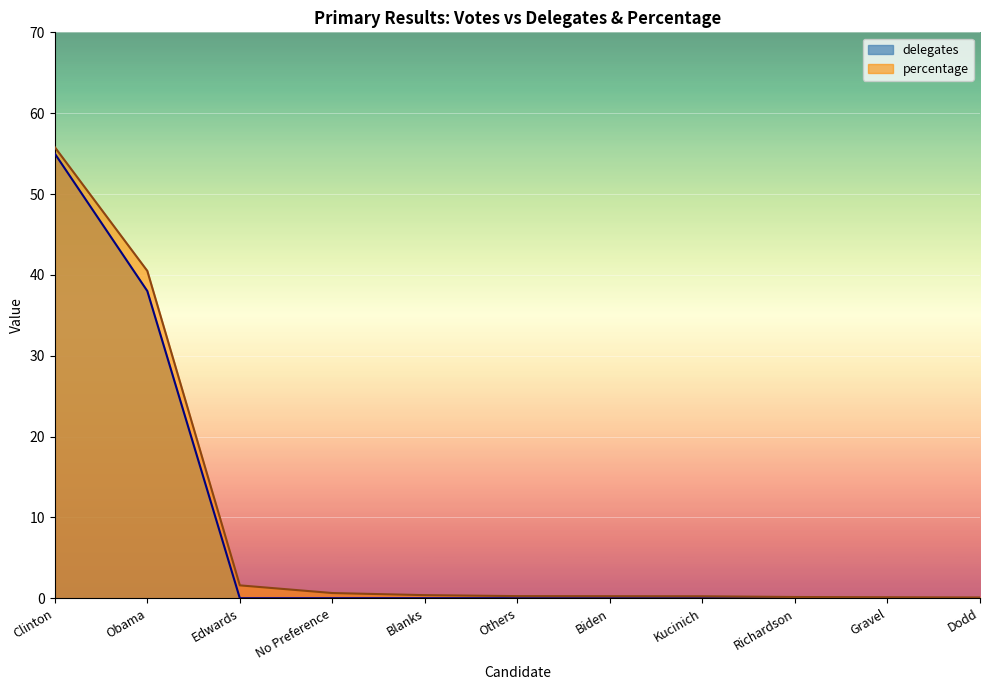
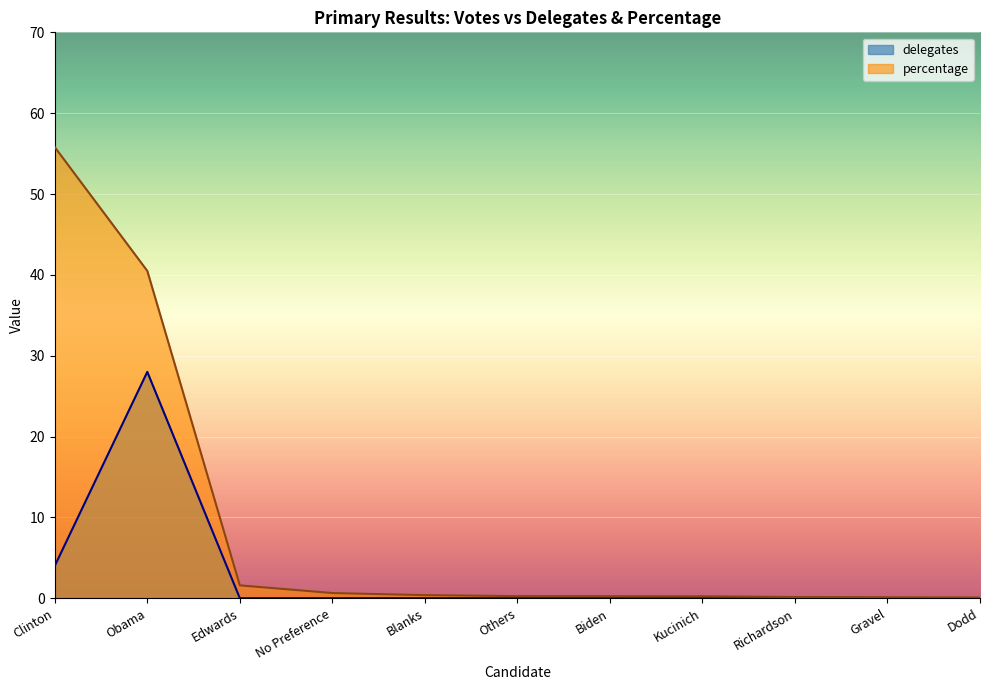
delegates, Clinton: 55 -> 4
delegates, Obama: 38 -> 28
